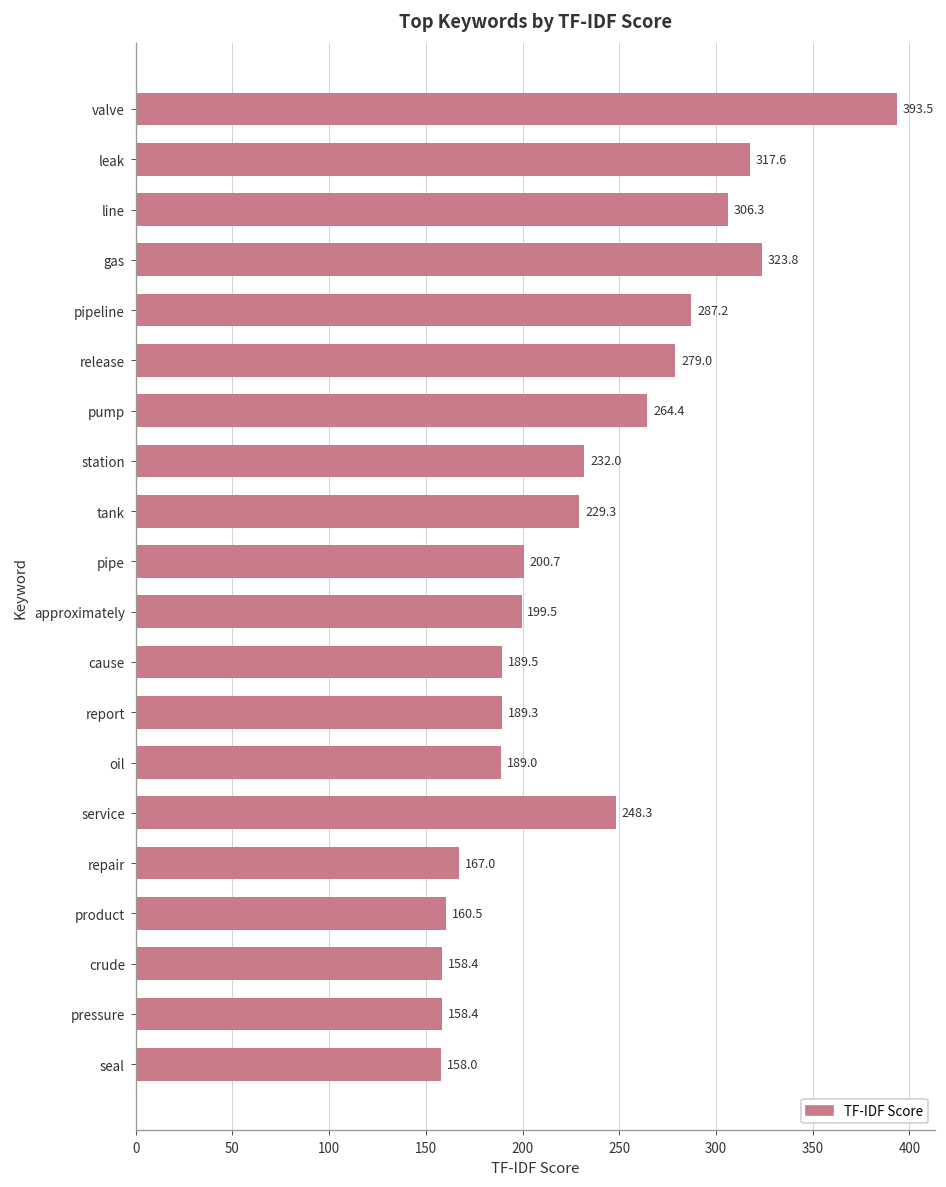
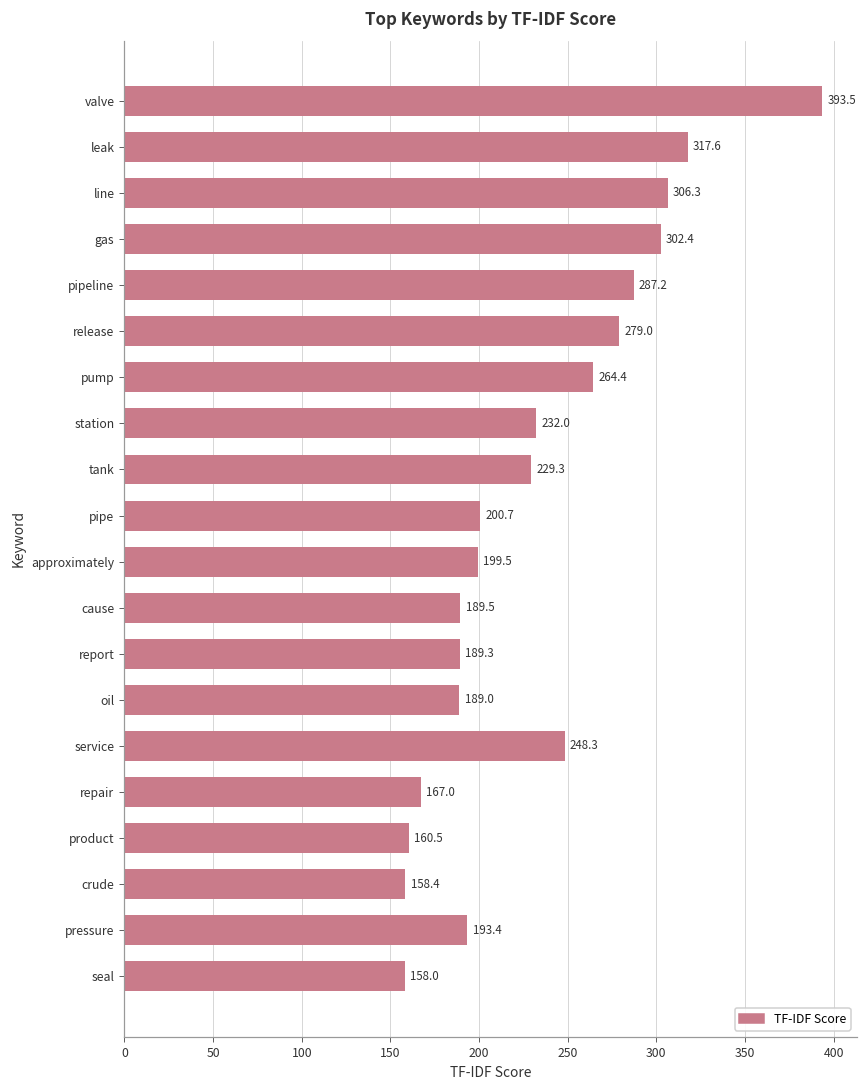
gas: 323.8 -> 302.4
pressure: 158.4 -> 193.4
